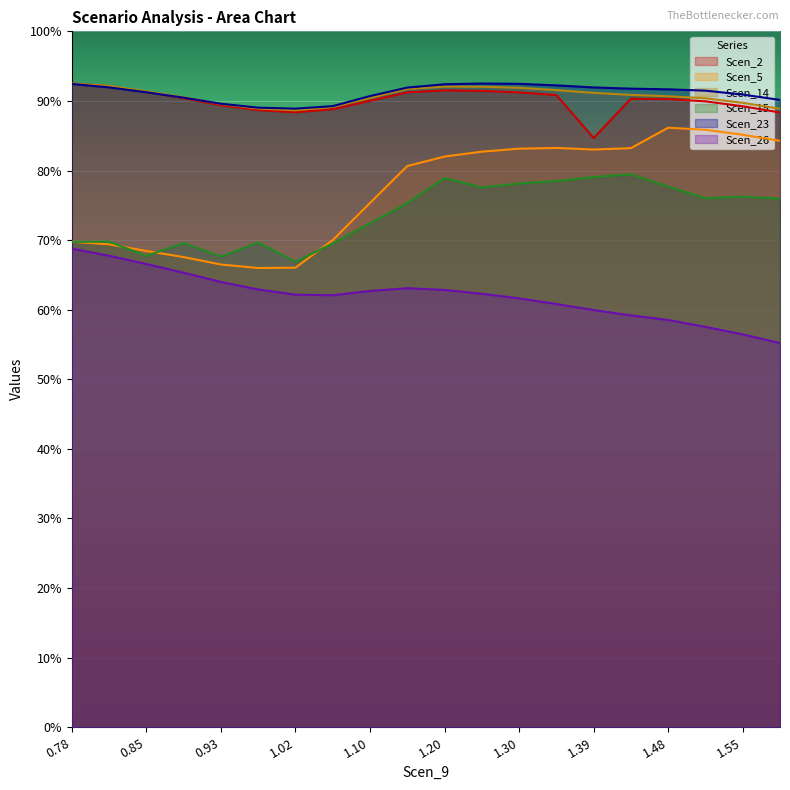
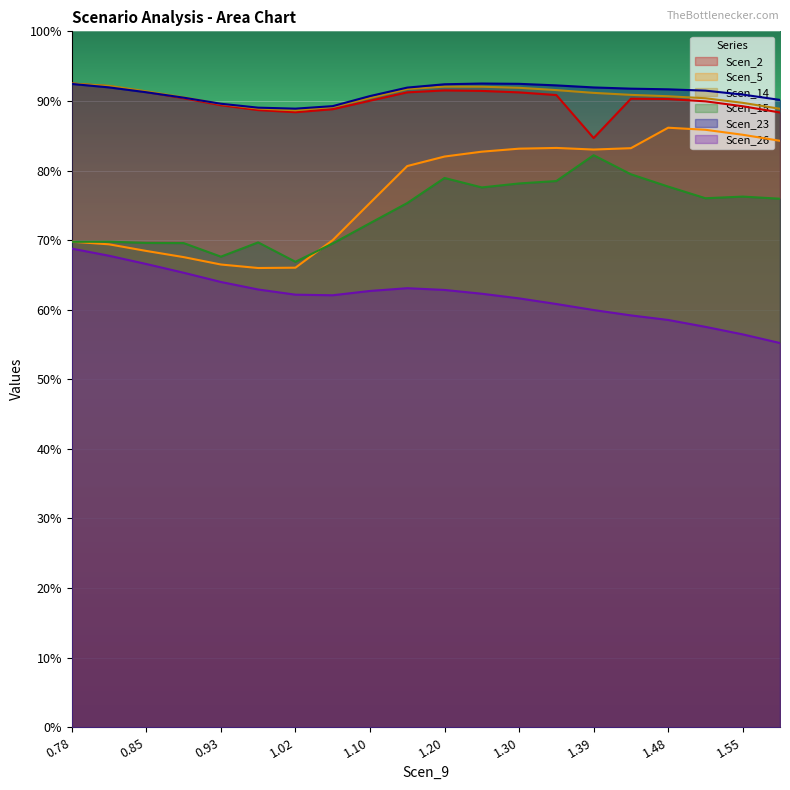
Scen_15, 0.85: 68% -> 70%
Scen_15, 1.39: 79% -> 82%
